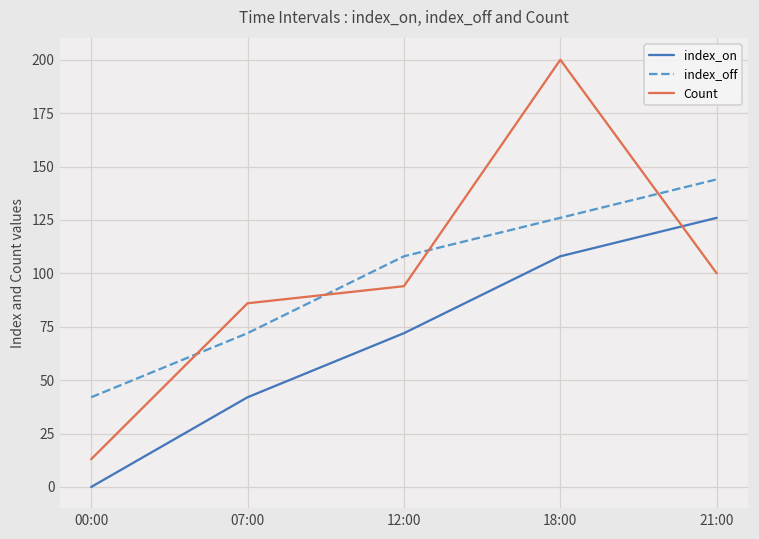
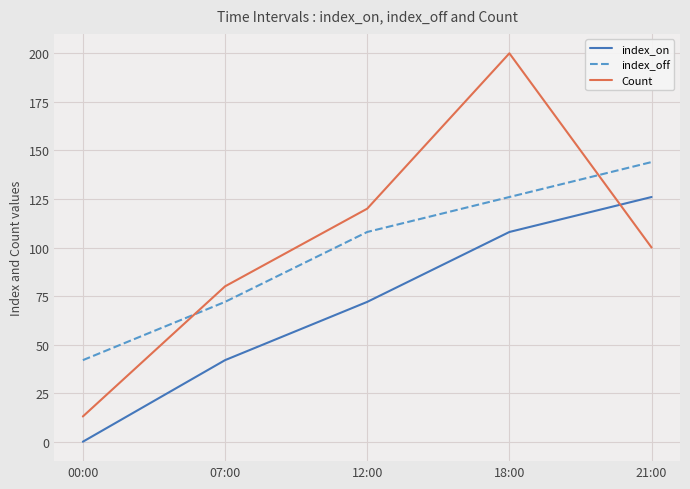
Count, 07:00: 86 -> 80
Count, 12:00: 94 -> 120
